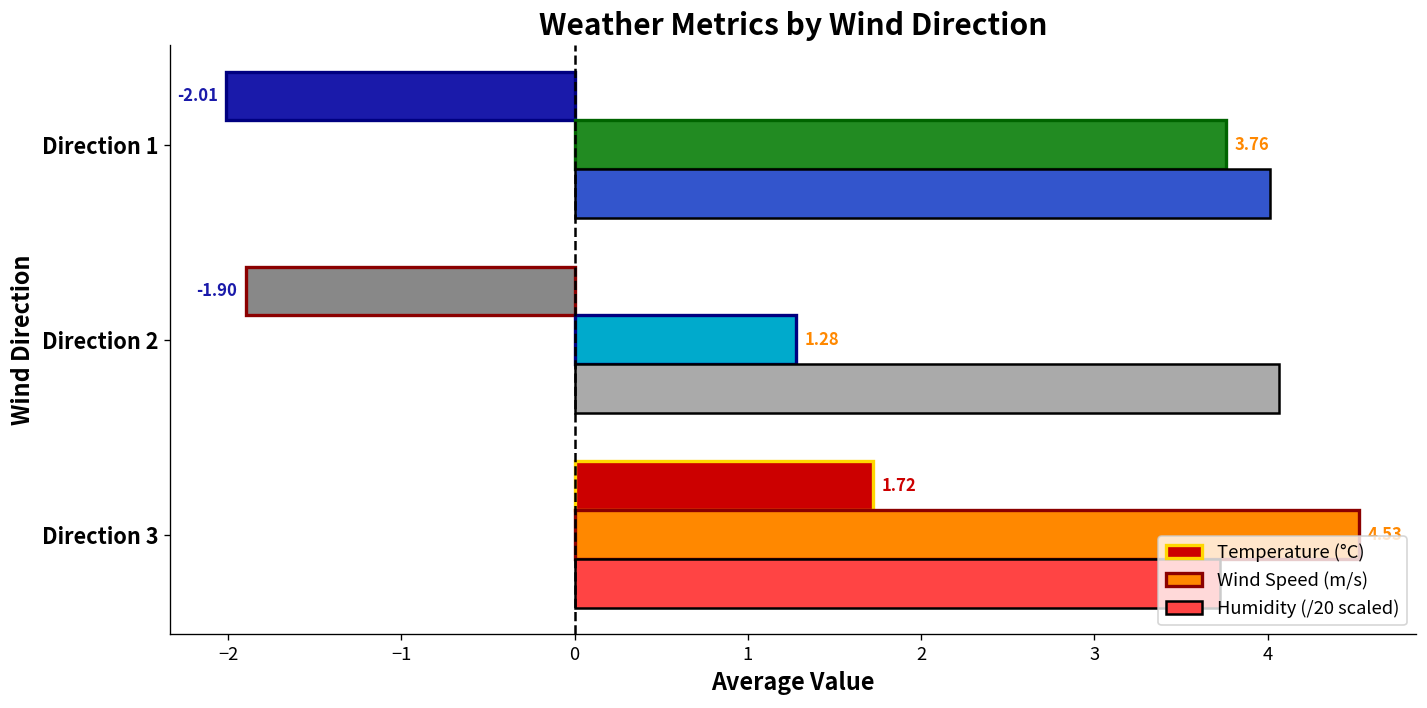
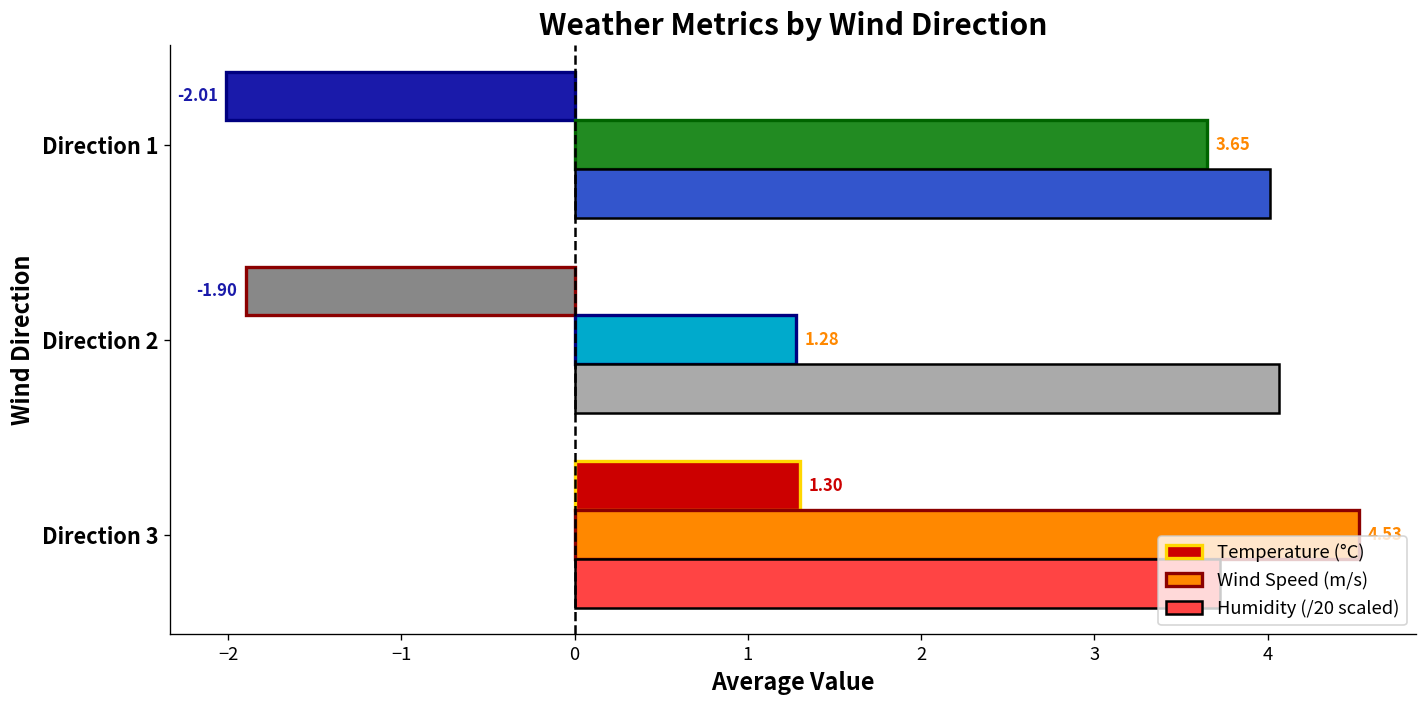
Wind Speed (m/s), Direction 1: 3.76 -> 3.65
Temperature (°C), Direction 3: 1.72 -> 1.30
